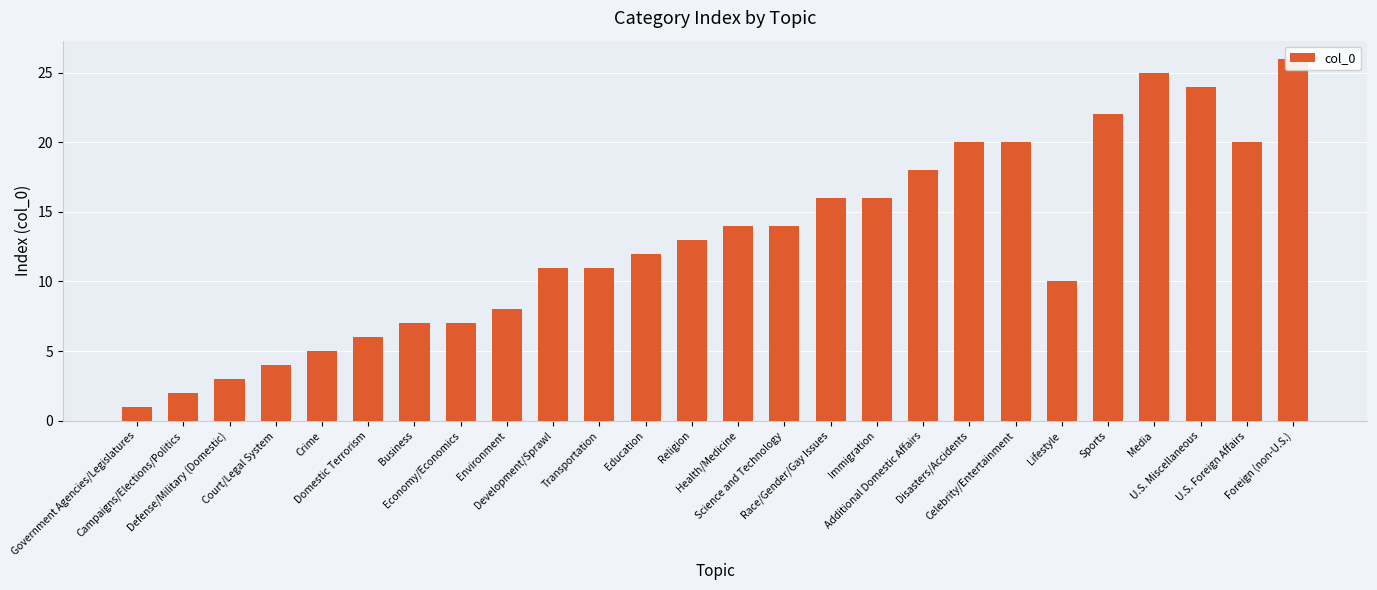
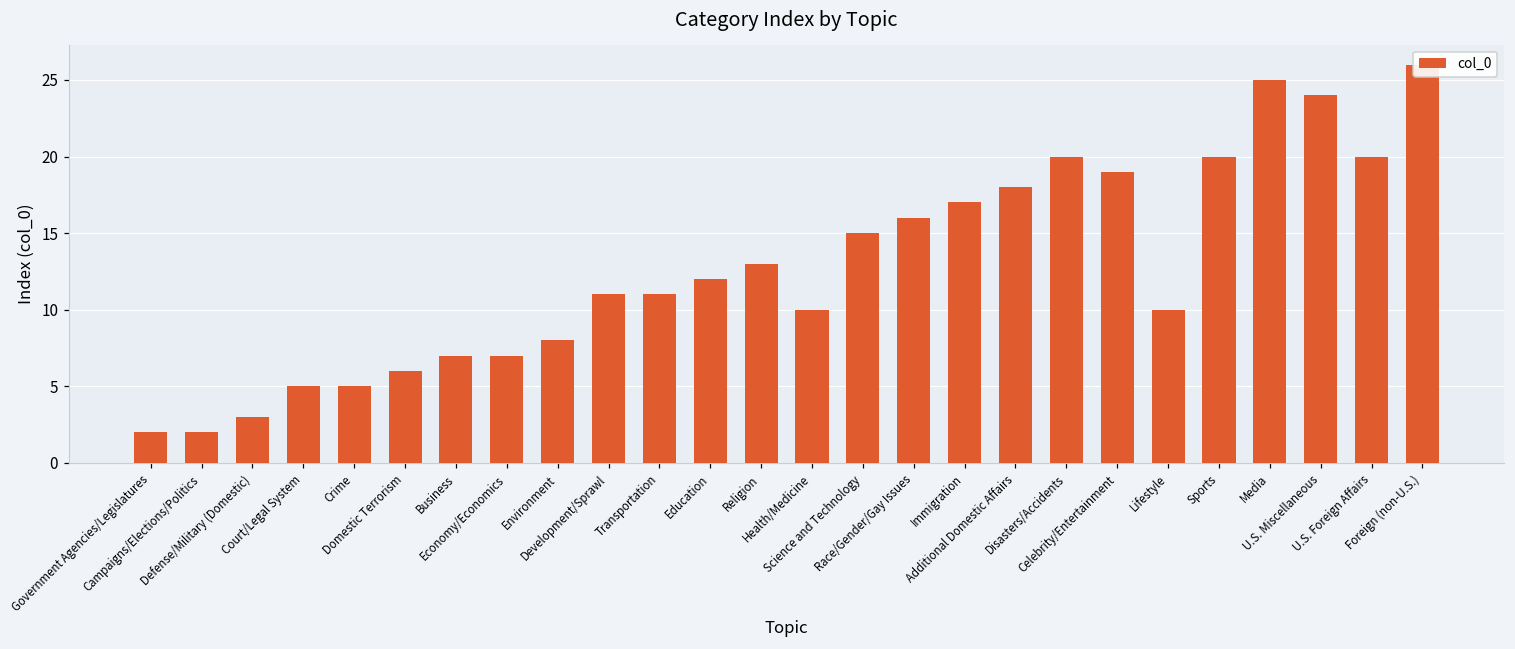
Government Agencies/Legislatures: 1 -> 2
Court/Legal System: 4 -> 5
Health/Medicine: 14 -> 10
Science and Technology: 14 -> 15
Immigration: 16 -> 17
Celebrity/Entertainment: 20 -> 19
Sports: 22 -> 20
